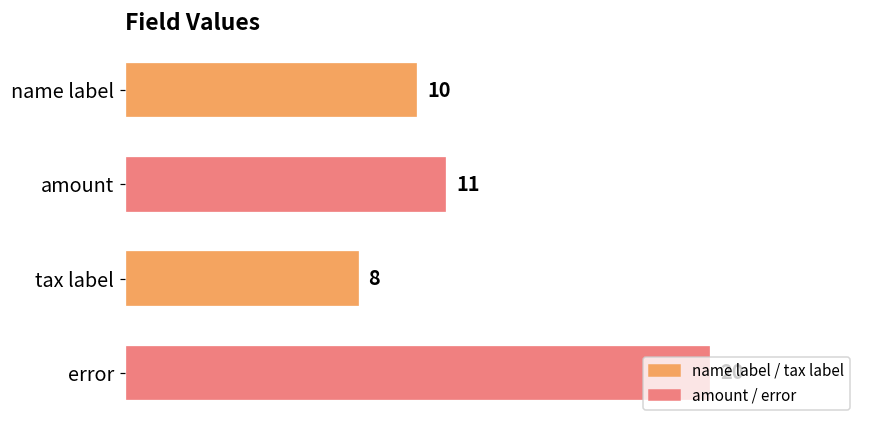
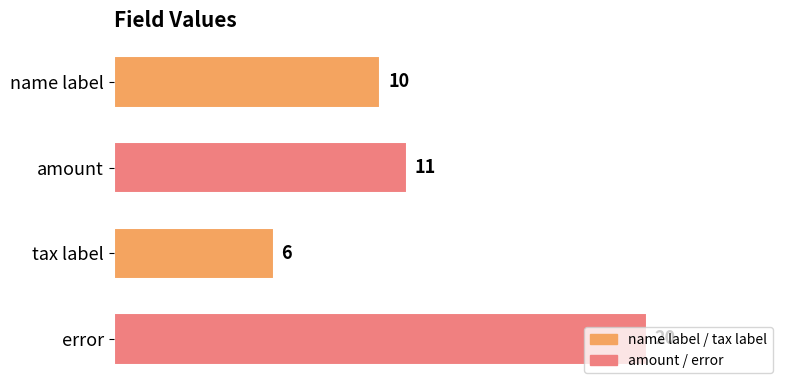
tax label: 8 -> 6
